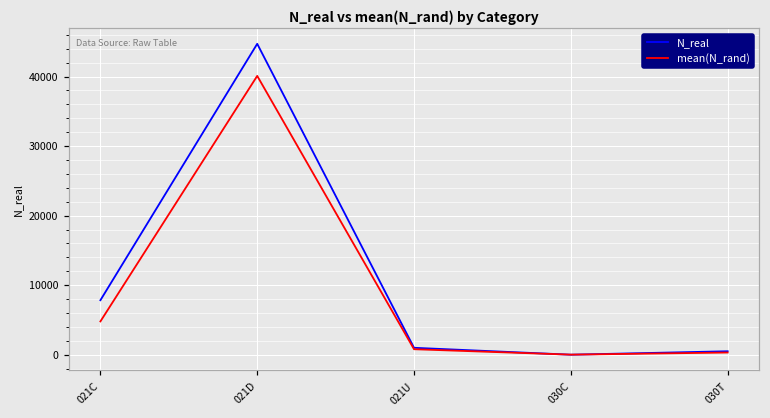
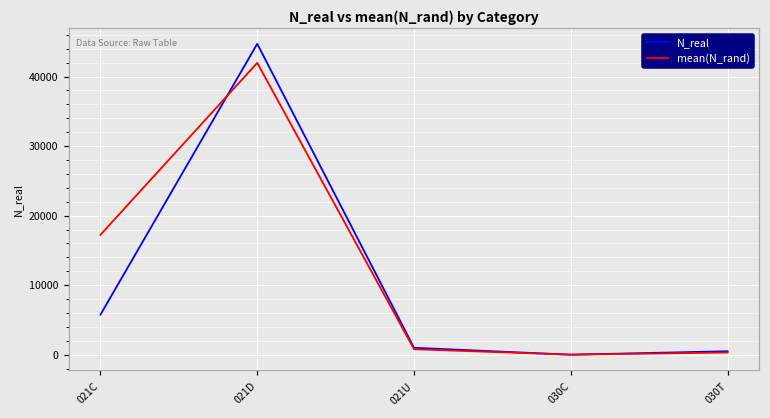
N_real, 021C: 8000 -> 6000
mean(N_rand), 021C: 5000 -> 17000
mean(N_rand), 021D: 40000 -> 42000
